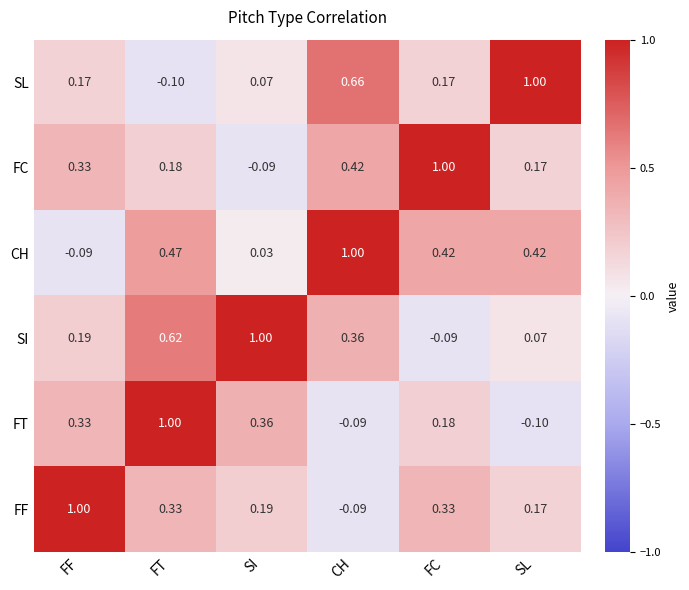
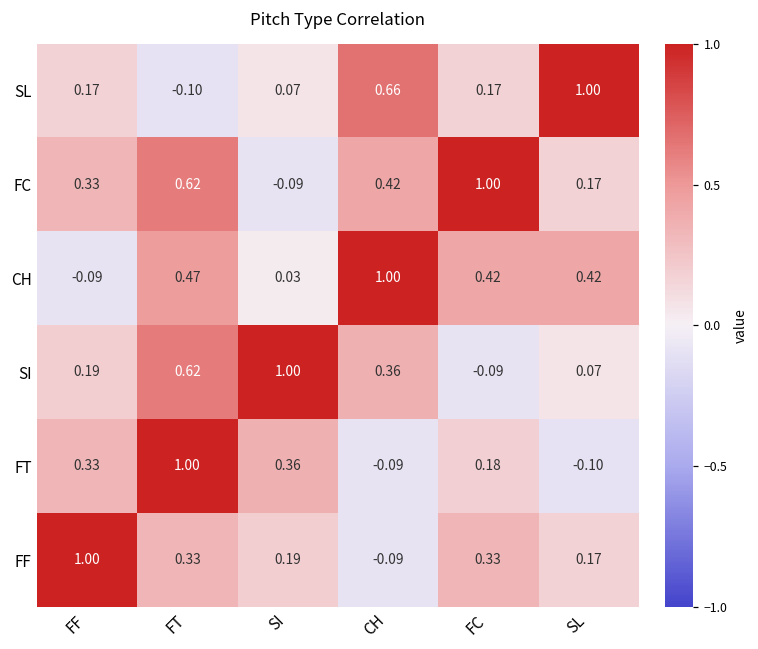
FC, FT: 0.18 -> 0.62
